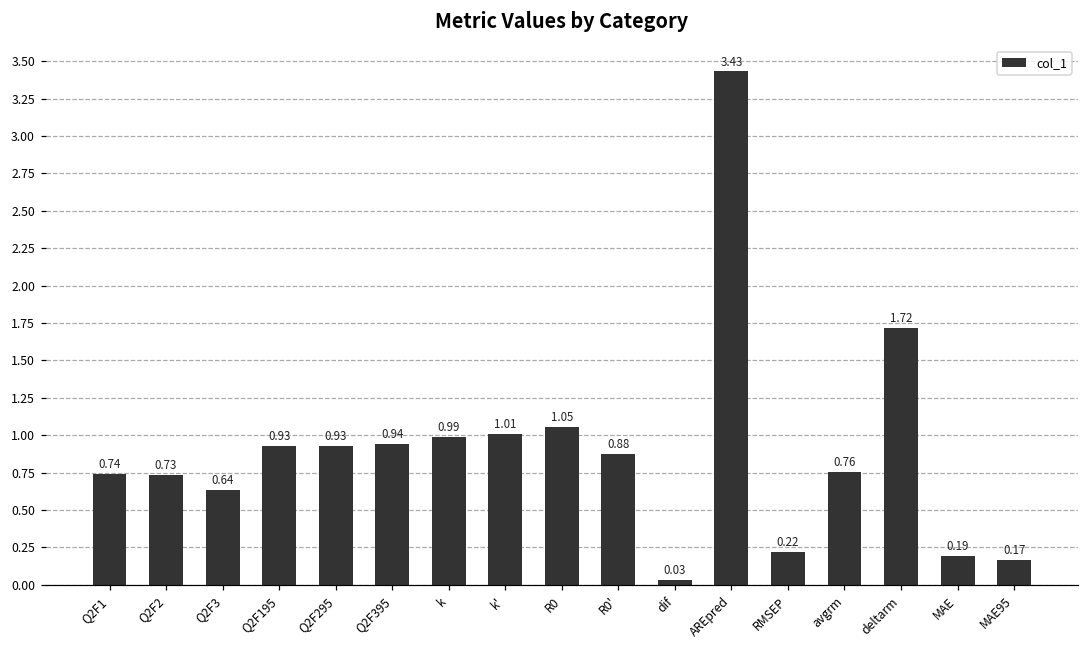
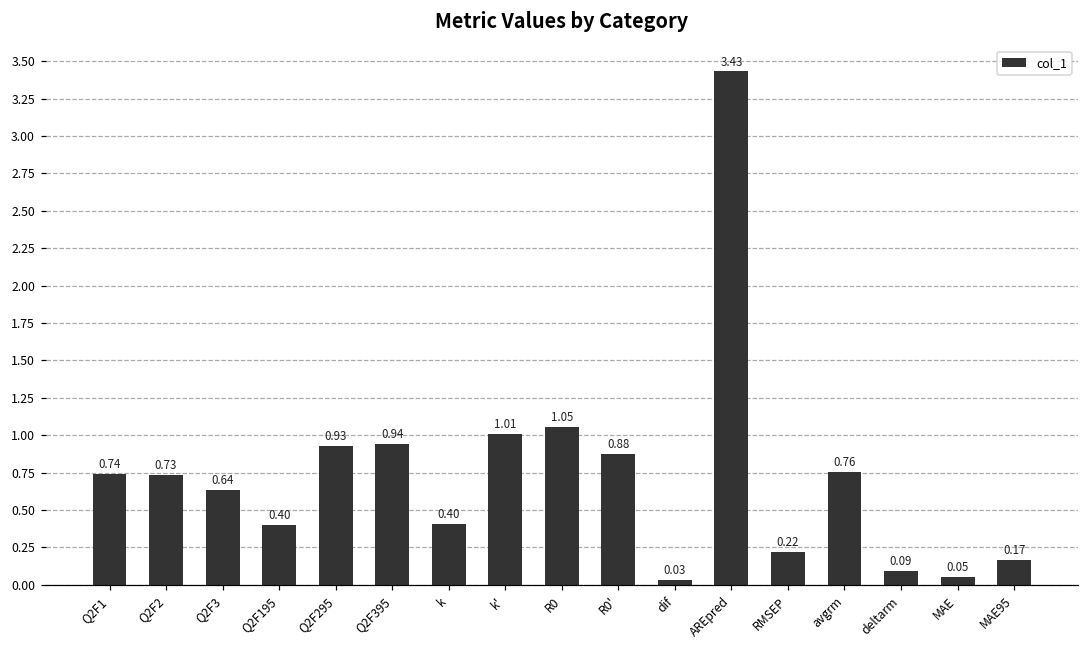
Q2F195: 0.93 -> 0.40
k: 0.99 -> 0.40
deltarm: 1.72 -> 0.09
MAE: 0.19 -> 0.05
